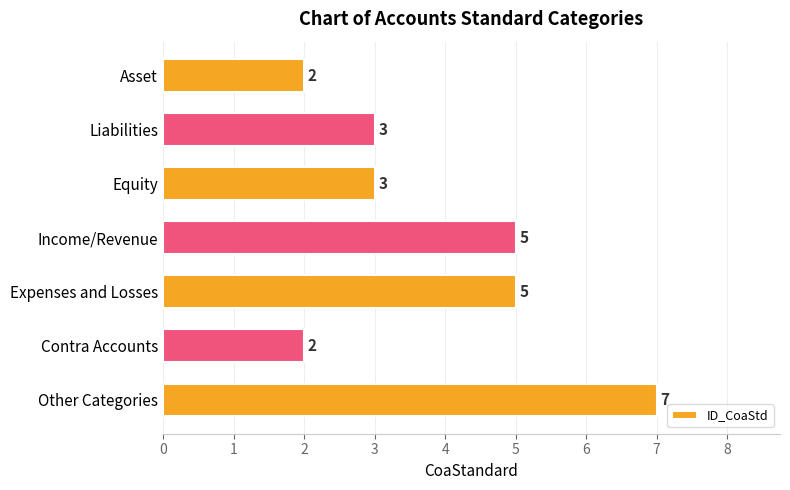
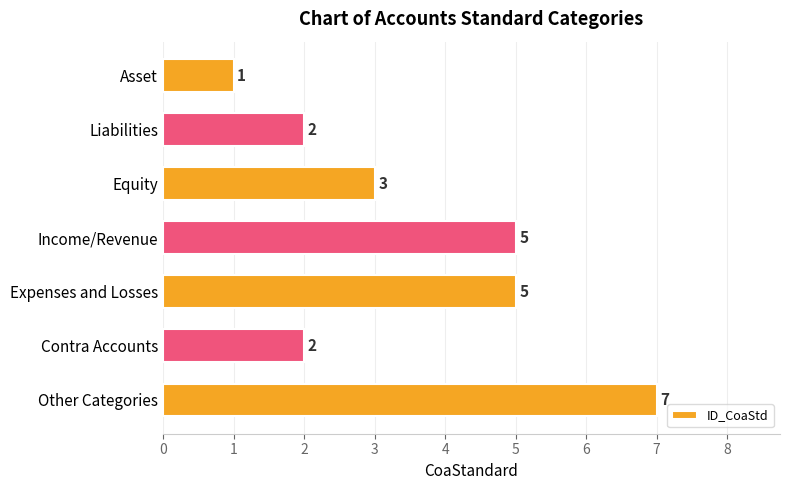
Asset: 2 -> 1
Liabilities: 3 -> 2
